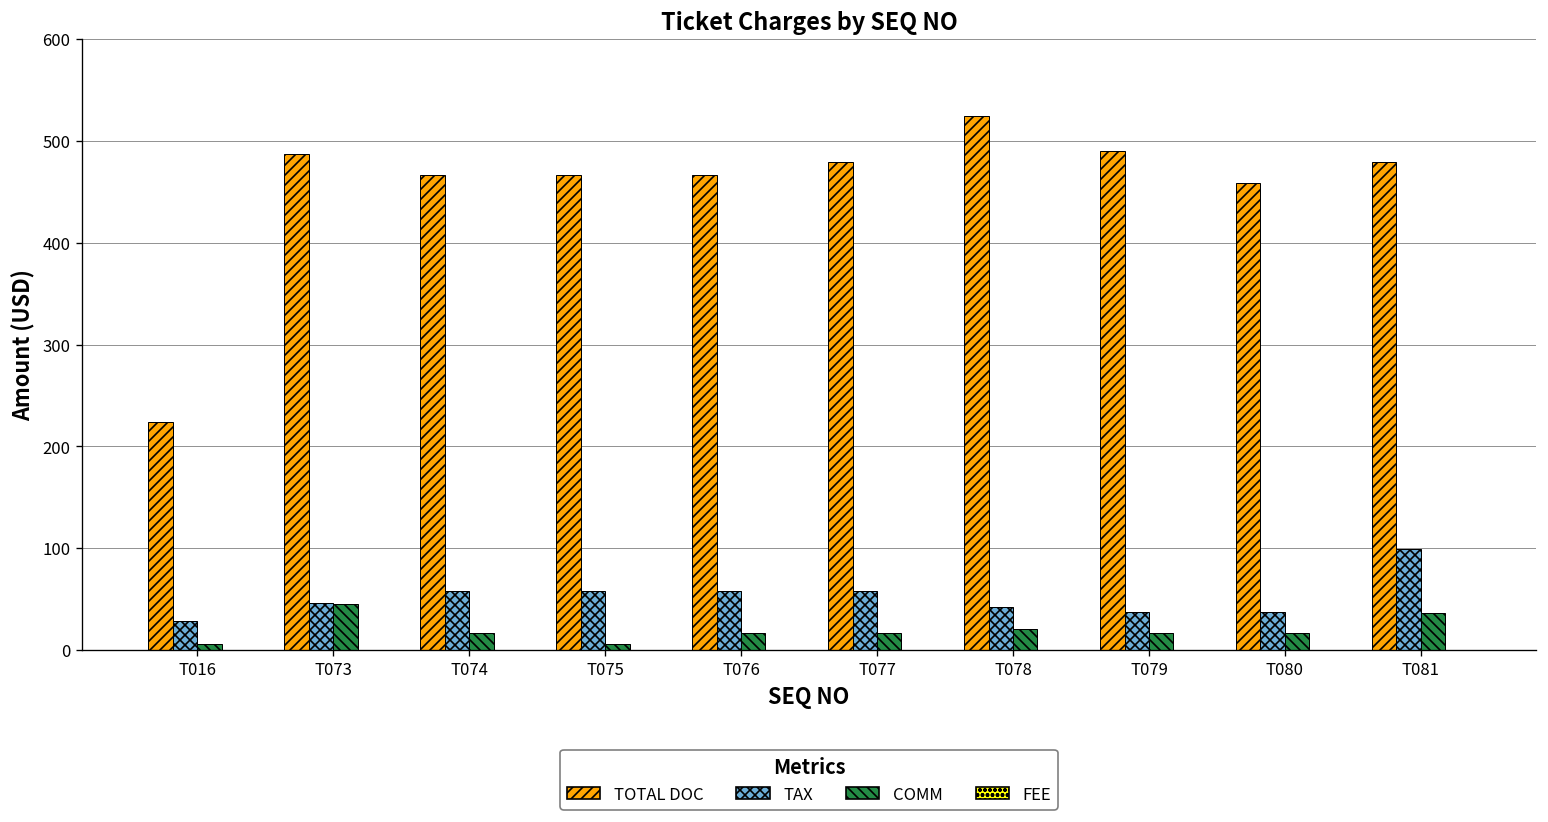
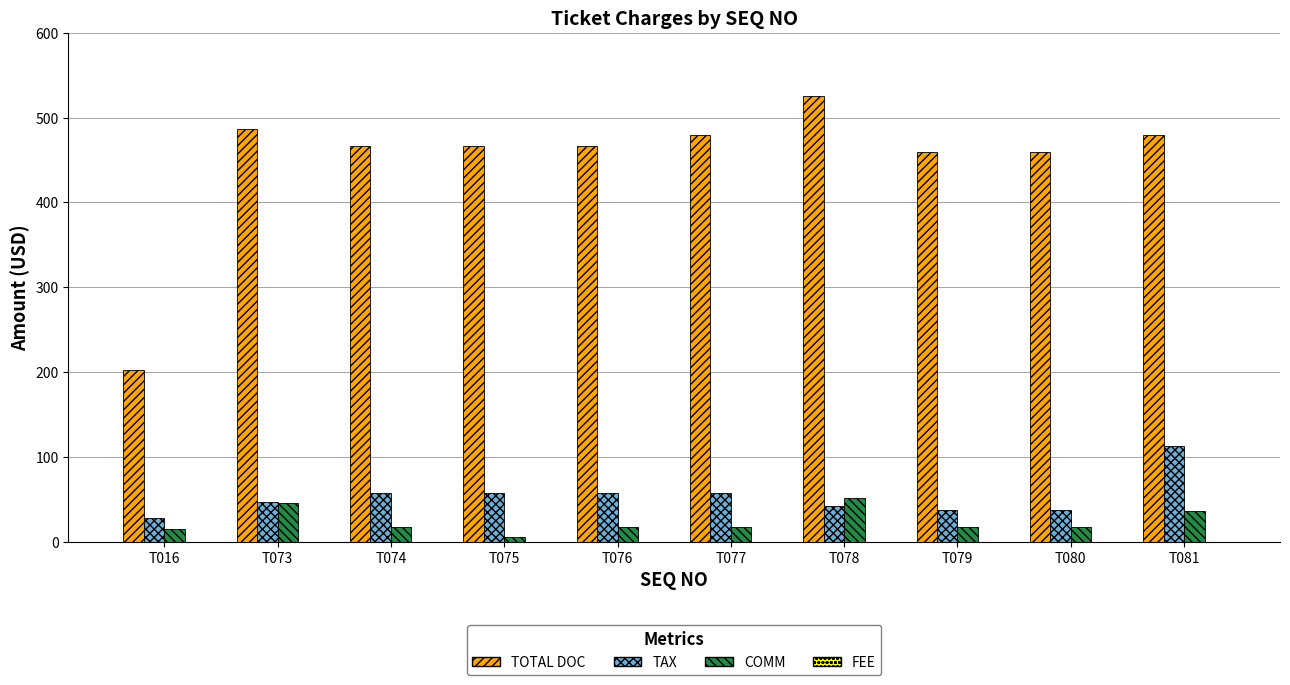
TOTAL DOC, T016: 220 -> 200
COMM, T016: 10 -> 20
COMM, T078: 20 -> 50
TOTAL DOC, T079: 490 -> 460
TAX, T081: 100 -> 110
